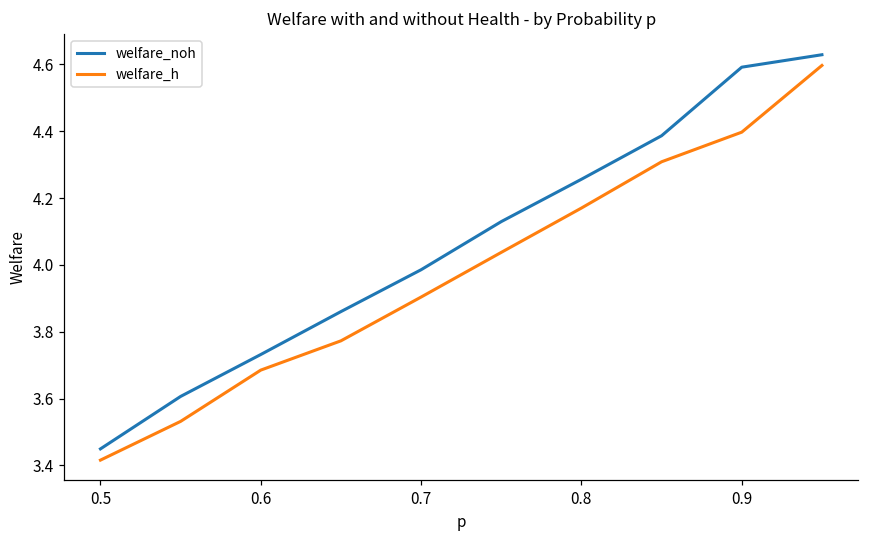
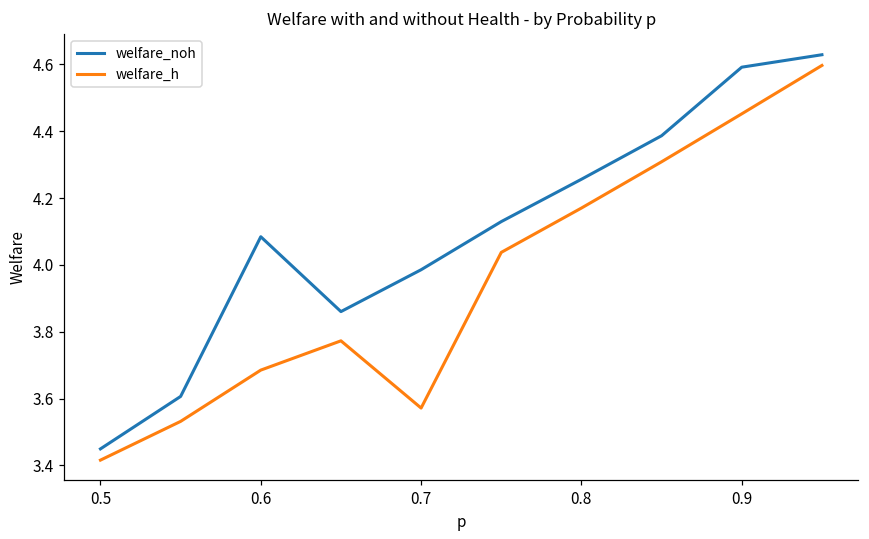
welfare_noh, 0.6: 3.73 -> 4.08
welfare_h, 0.7: 3.90 -> 3.57
welfare_h, 0.9: 4.40 -> 4.45
